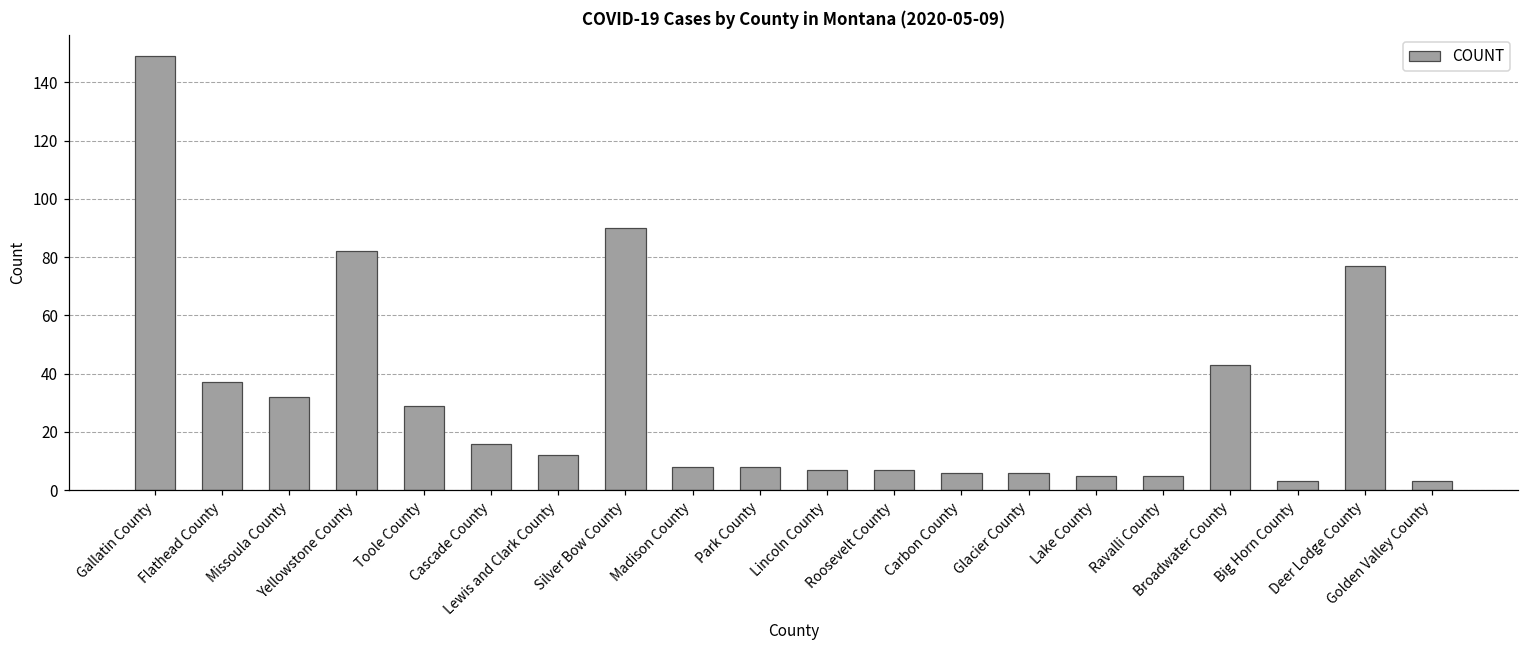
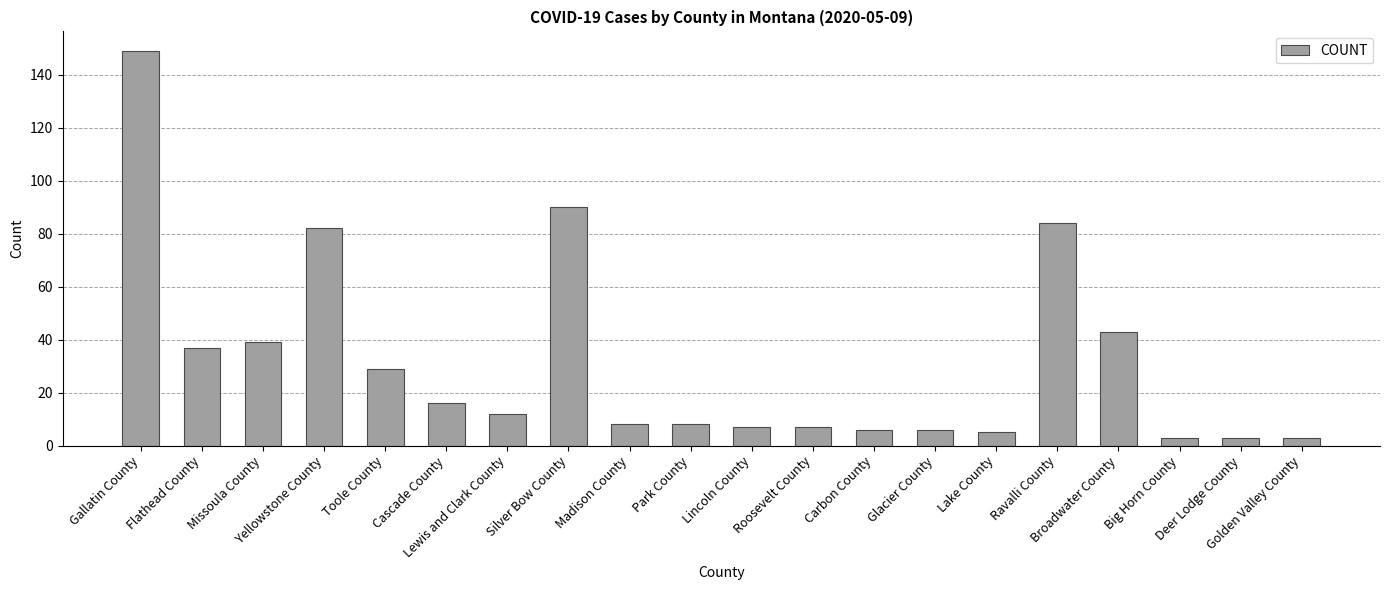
Missoula County: 32 -> 39
Ravalli County: 5 -> 84
Deer Lodge County: 77 -> 3
